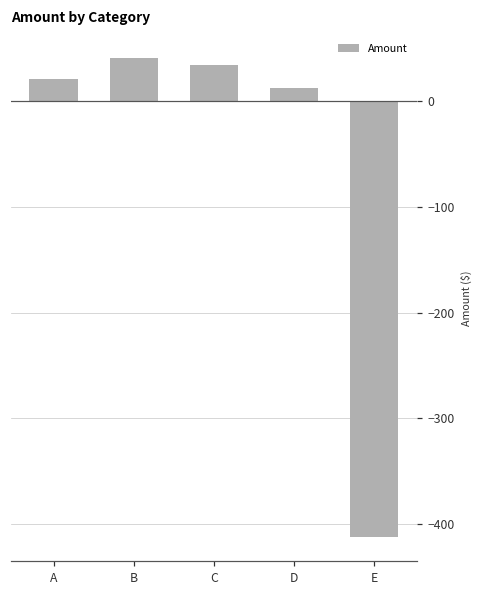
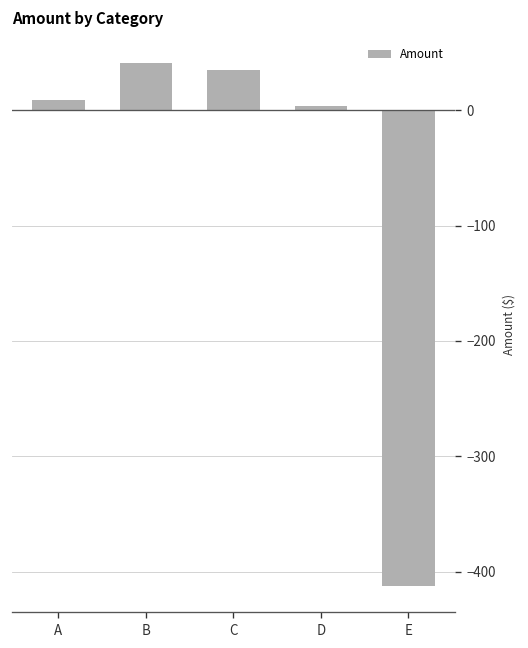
A: 20 -> 10
D: 10 -> 0
